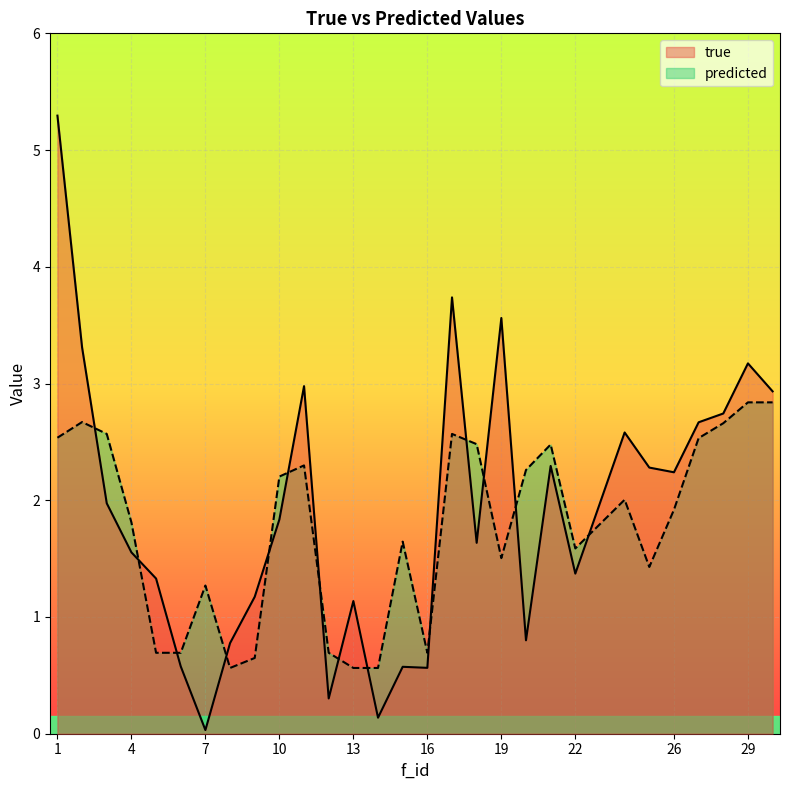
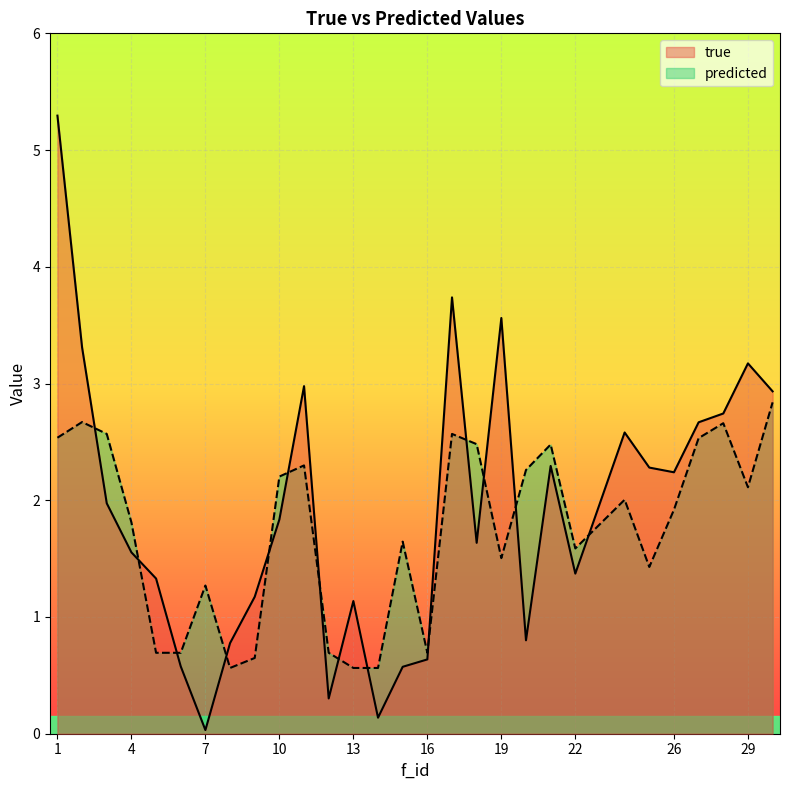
true, 16: 0.56 -> 0.64
predicted, 29: 2.84 -> 2.11
